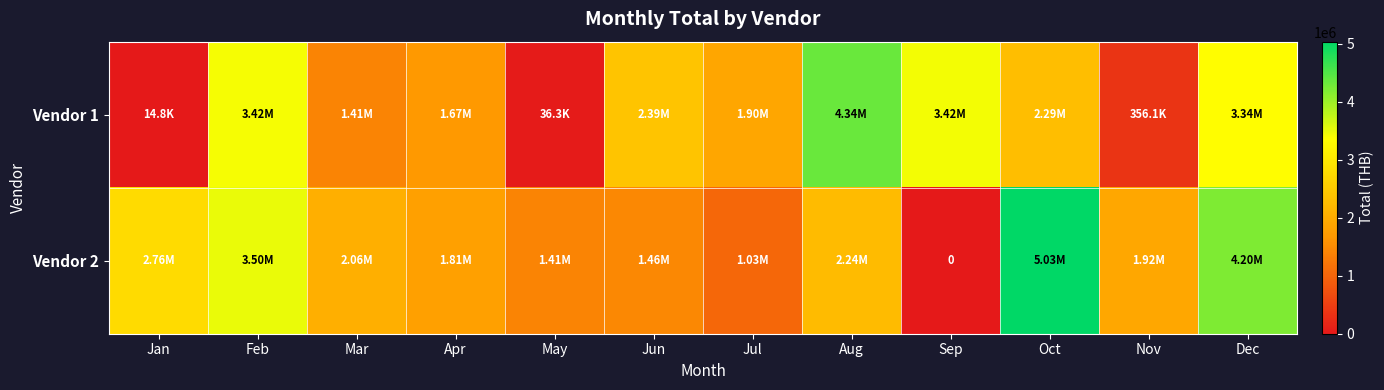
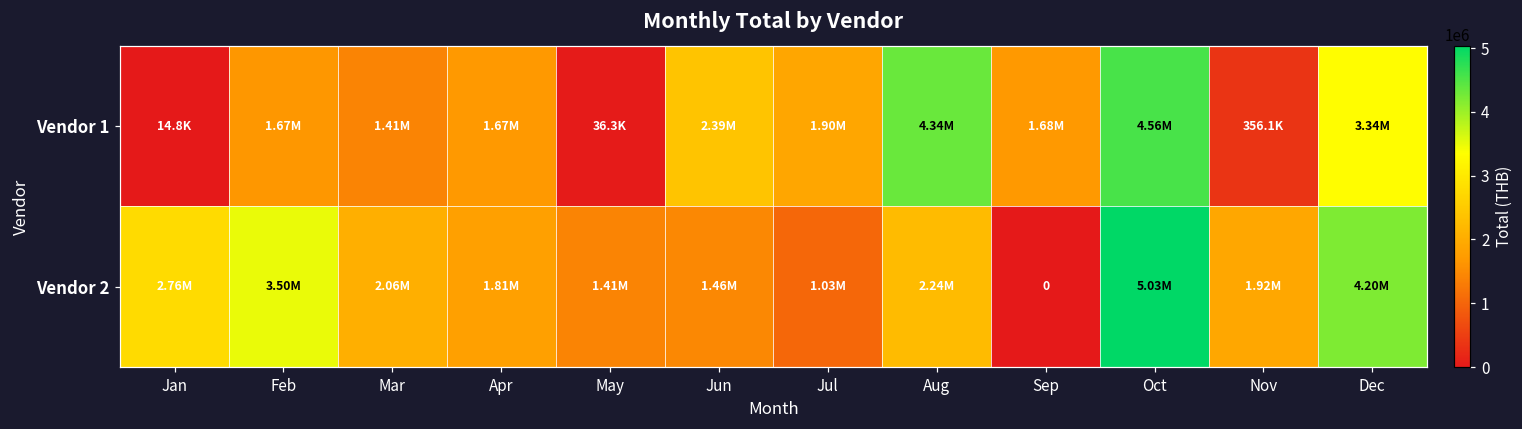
Vendor 1, Feb: 3.42M -> 1.67M
Vendor 1, Sep: 3.42M -> 1.68M
Vendor 1, Oct: 2.29M -> 4.56M
